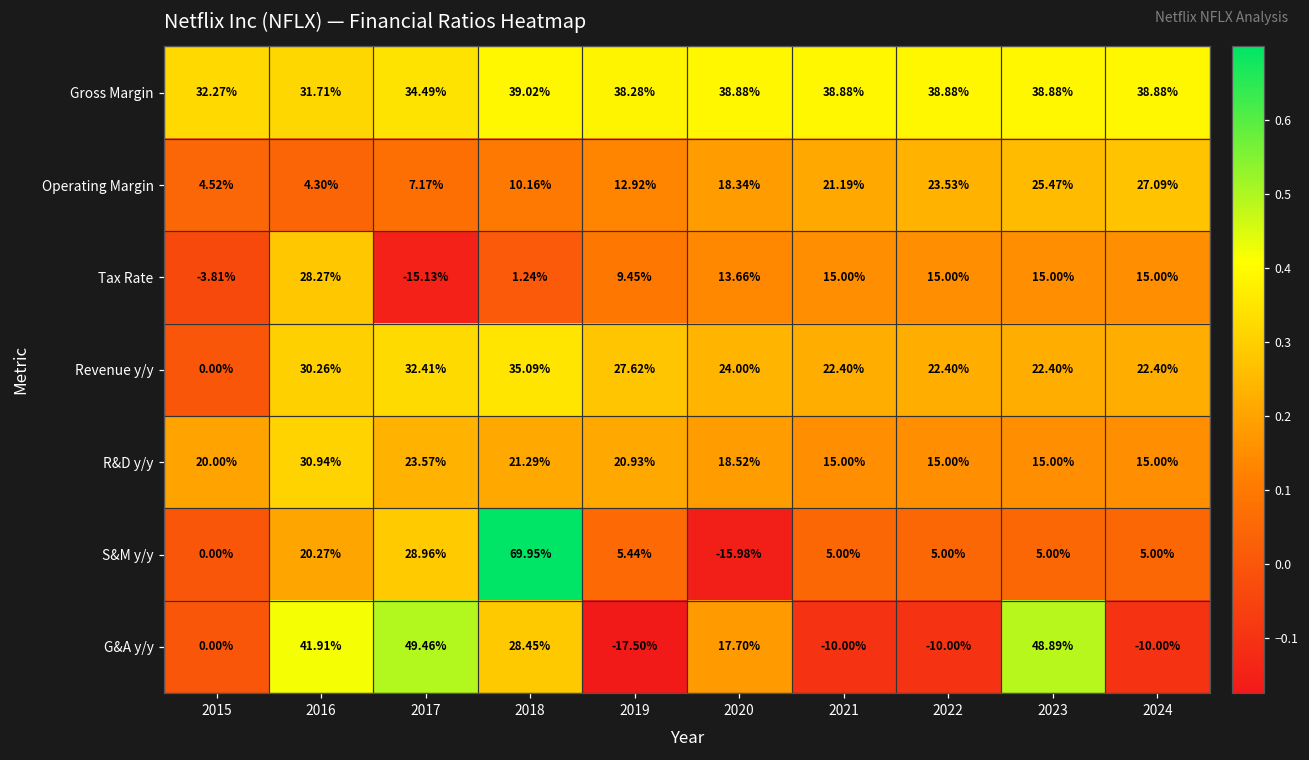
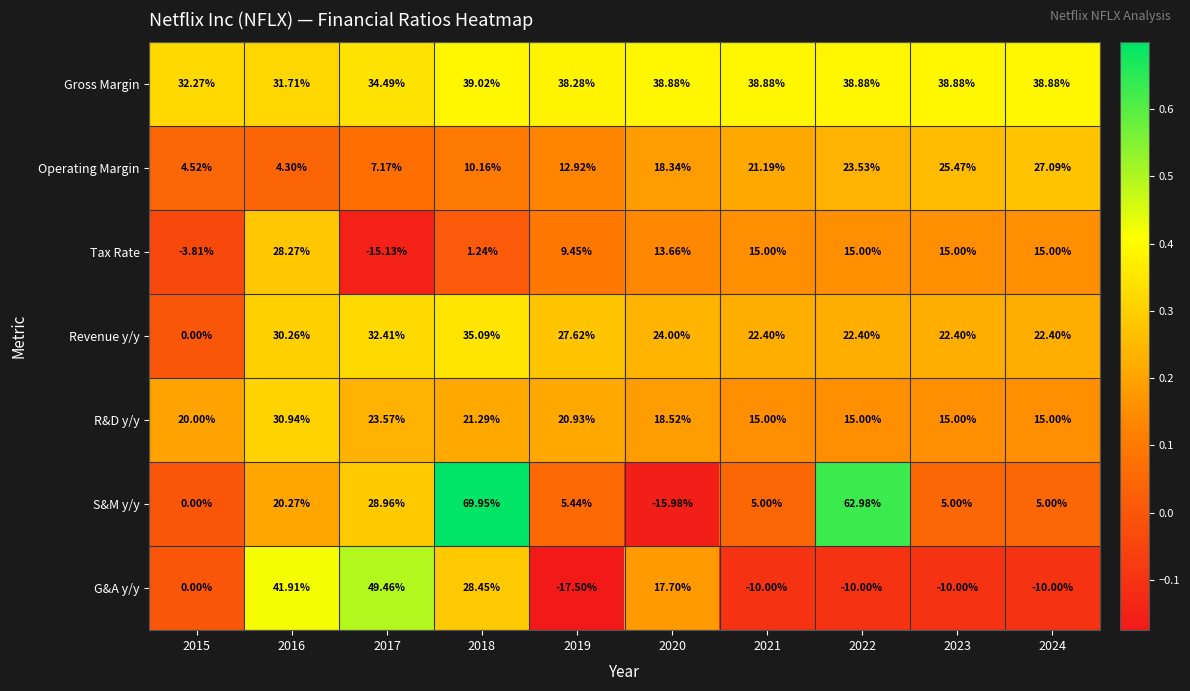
S&M y/y, 2022: 5.00% -> 62.98%
G&A y/y, 2023: 48.89% -> -10.00%
